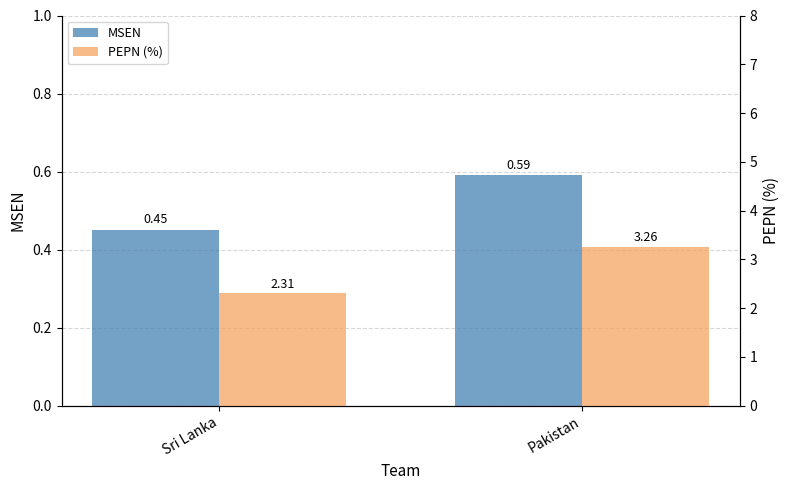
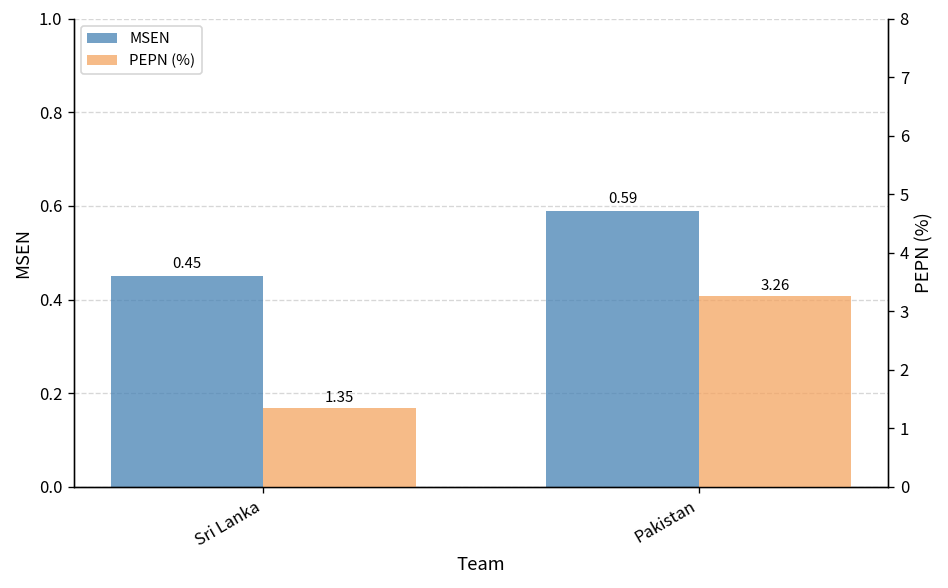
PEPN (%), Sri Lanka: 2.31 -> 1.35
